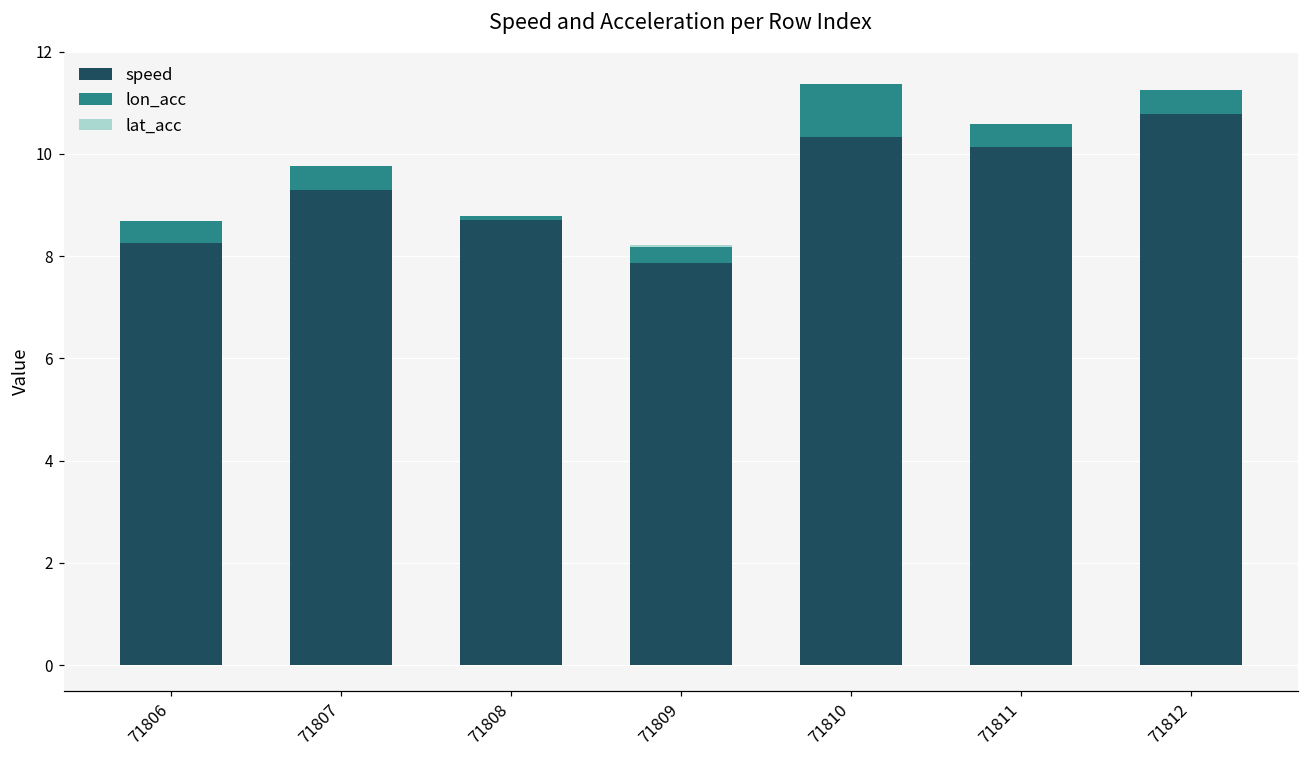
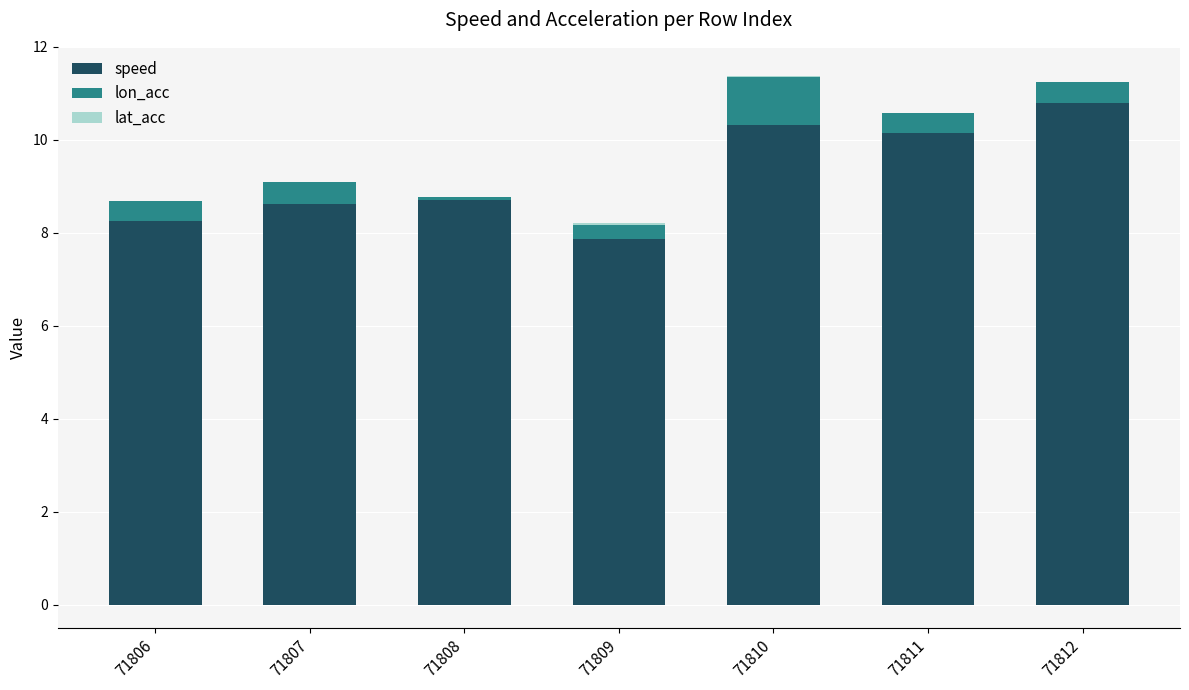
speed, 71807: 9.3 -> 8.6
